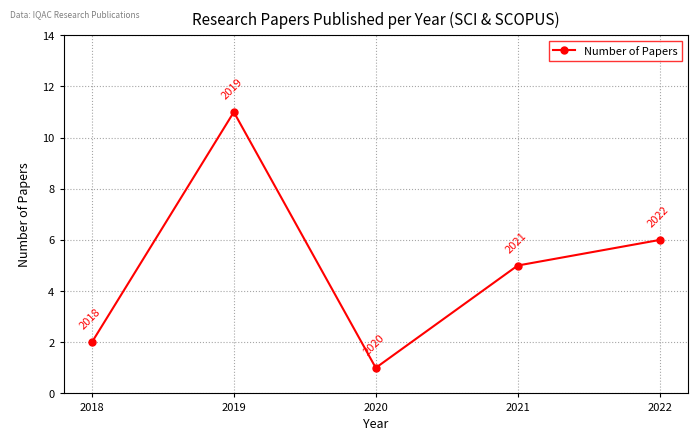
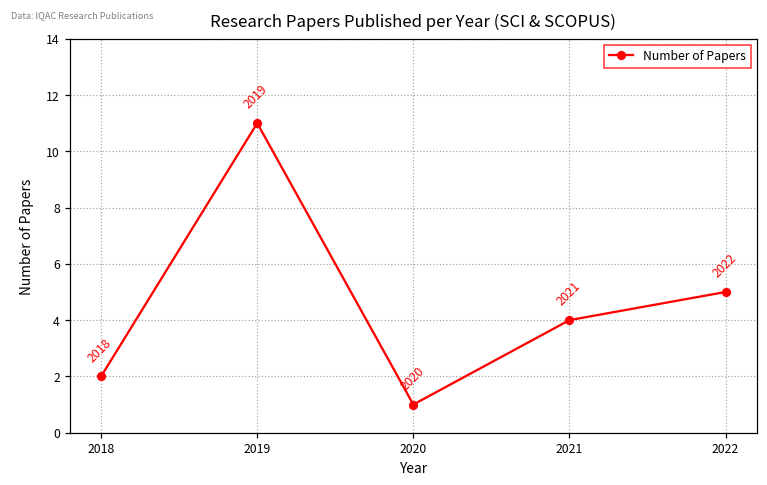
2021: 5 -> 4
2022: 6 -> 5
